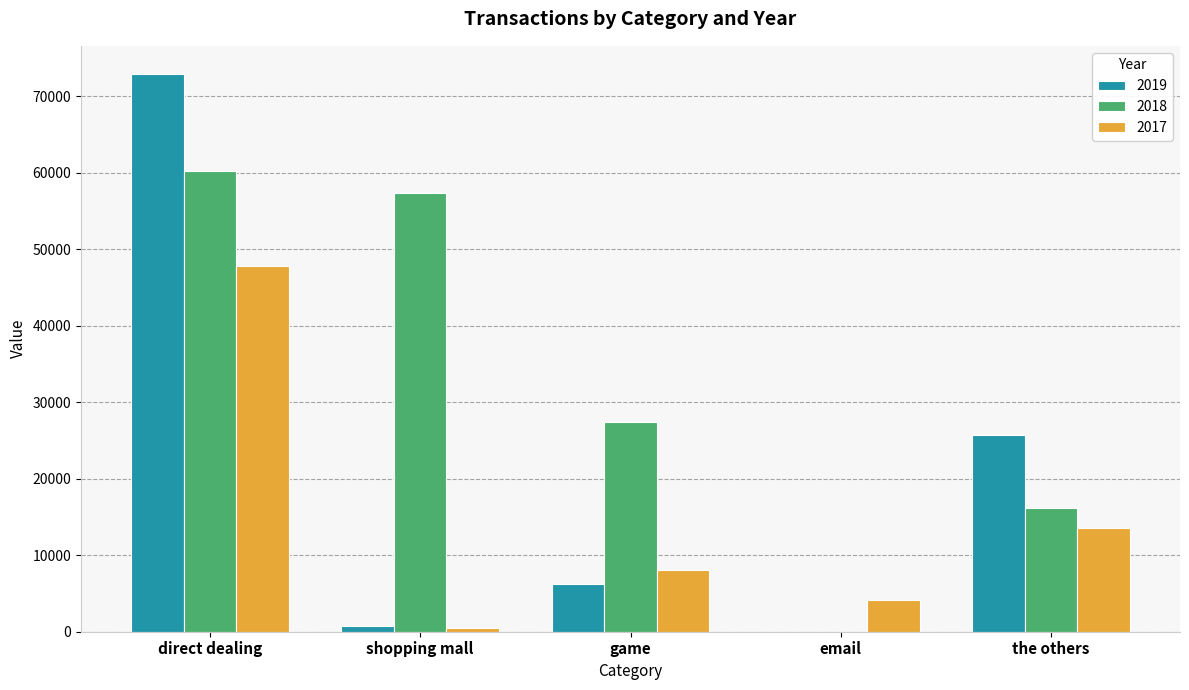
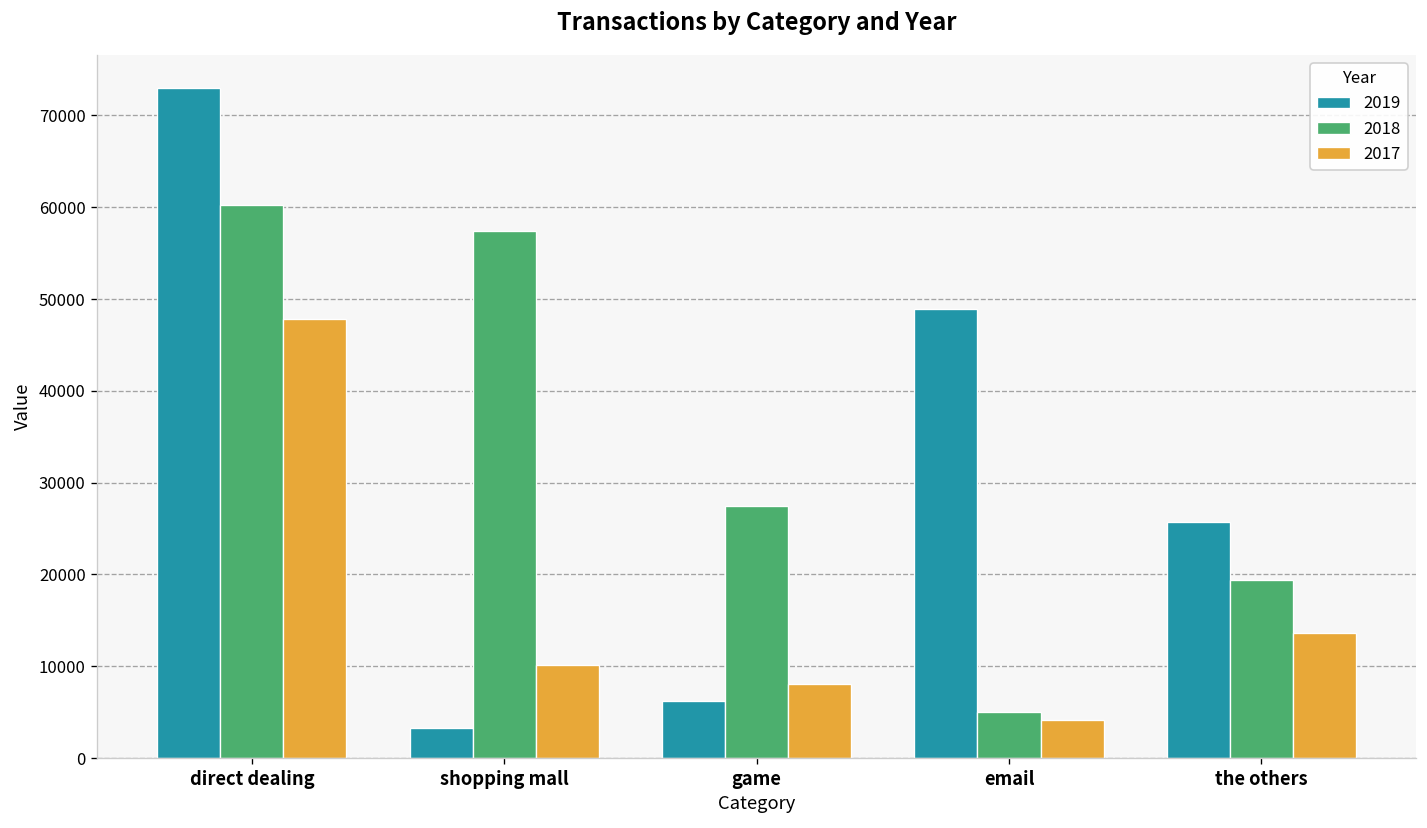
2019, shopping mall: 1000 -> 3000
2017, shopping mall: 0 -> 10000
2019, email: 0 -> 49000
2018, email: 0 -> 5000
2018, the others: 16000 -> 19000
